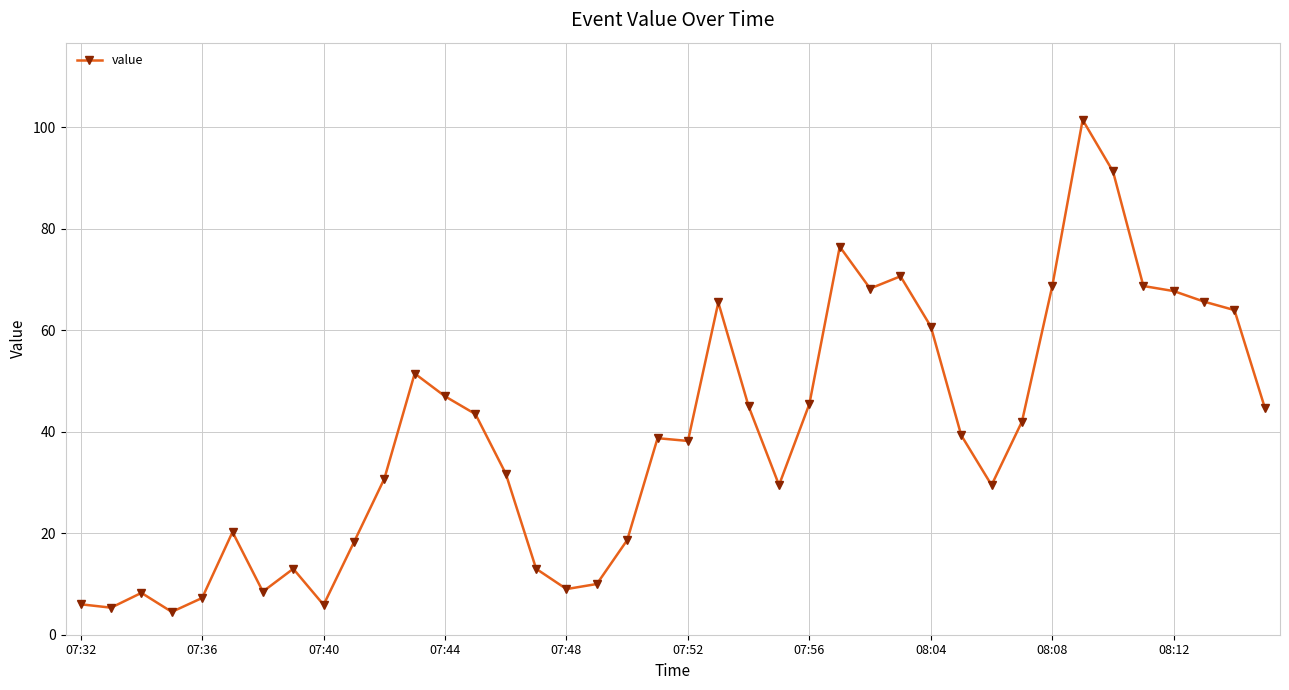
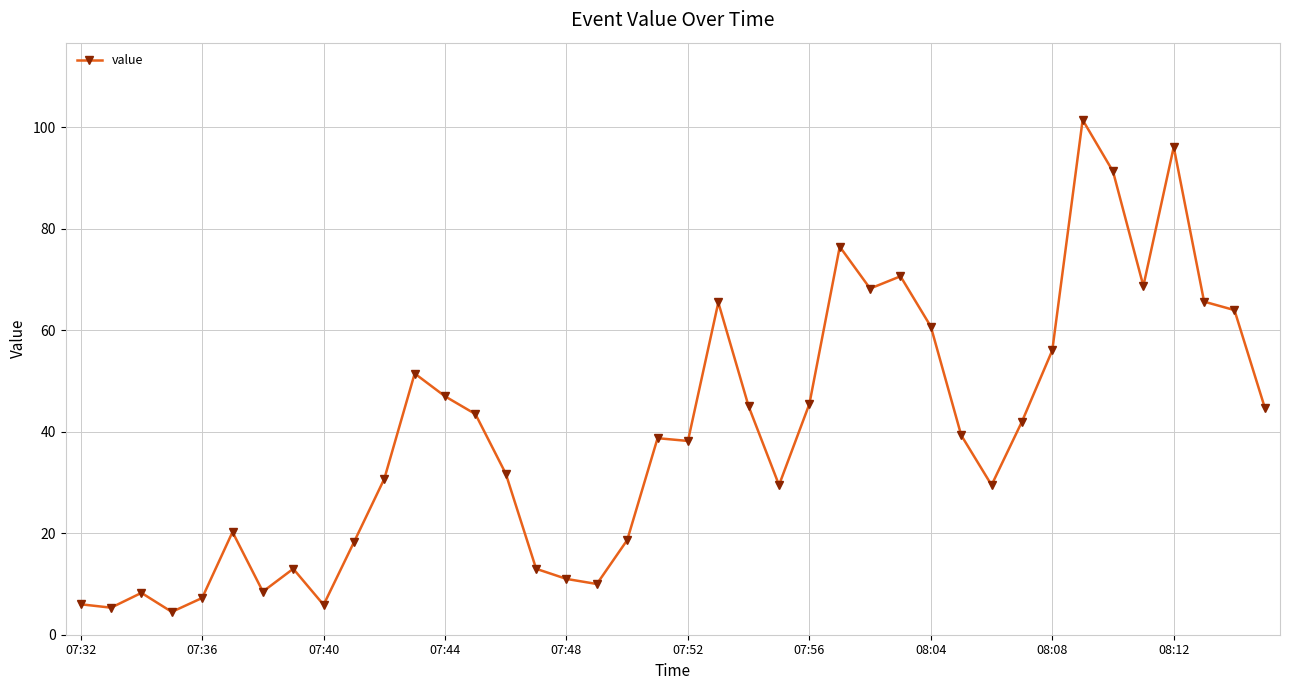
07:48: 9 -> 11
08:08: 69 -> 56
08:12: 68 -> 96
